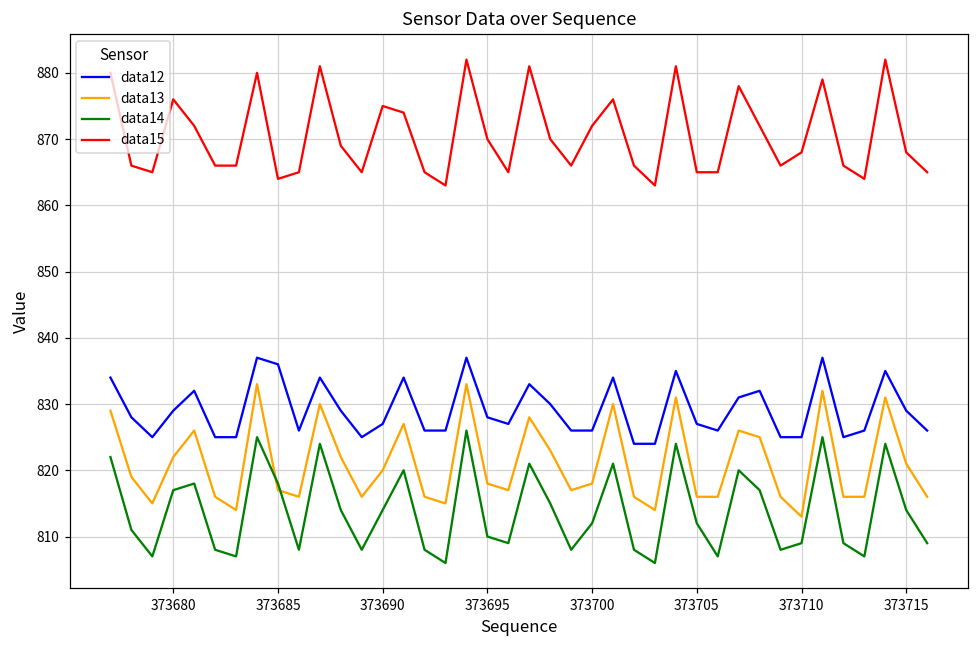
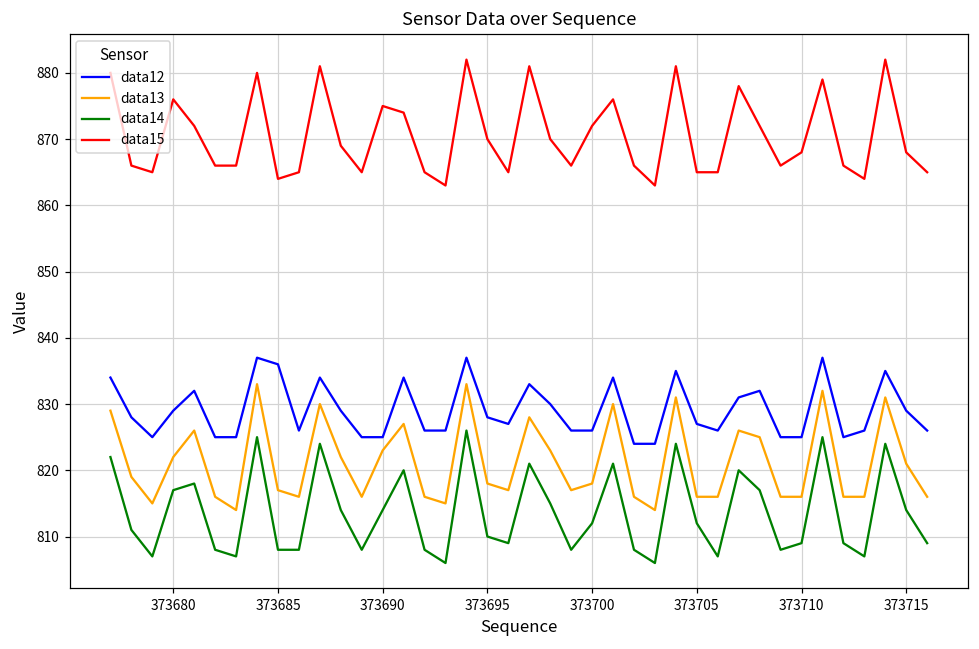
data14, 373685: 818 -> 808
data12, 373690: 827 -> 825
data13, 373690: 820 -> 823
data13, 373710: 813 -> 816
